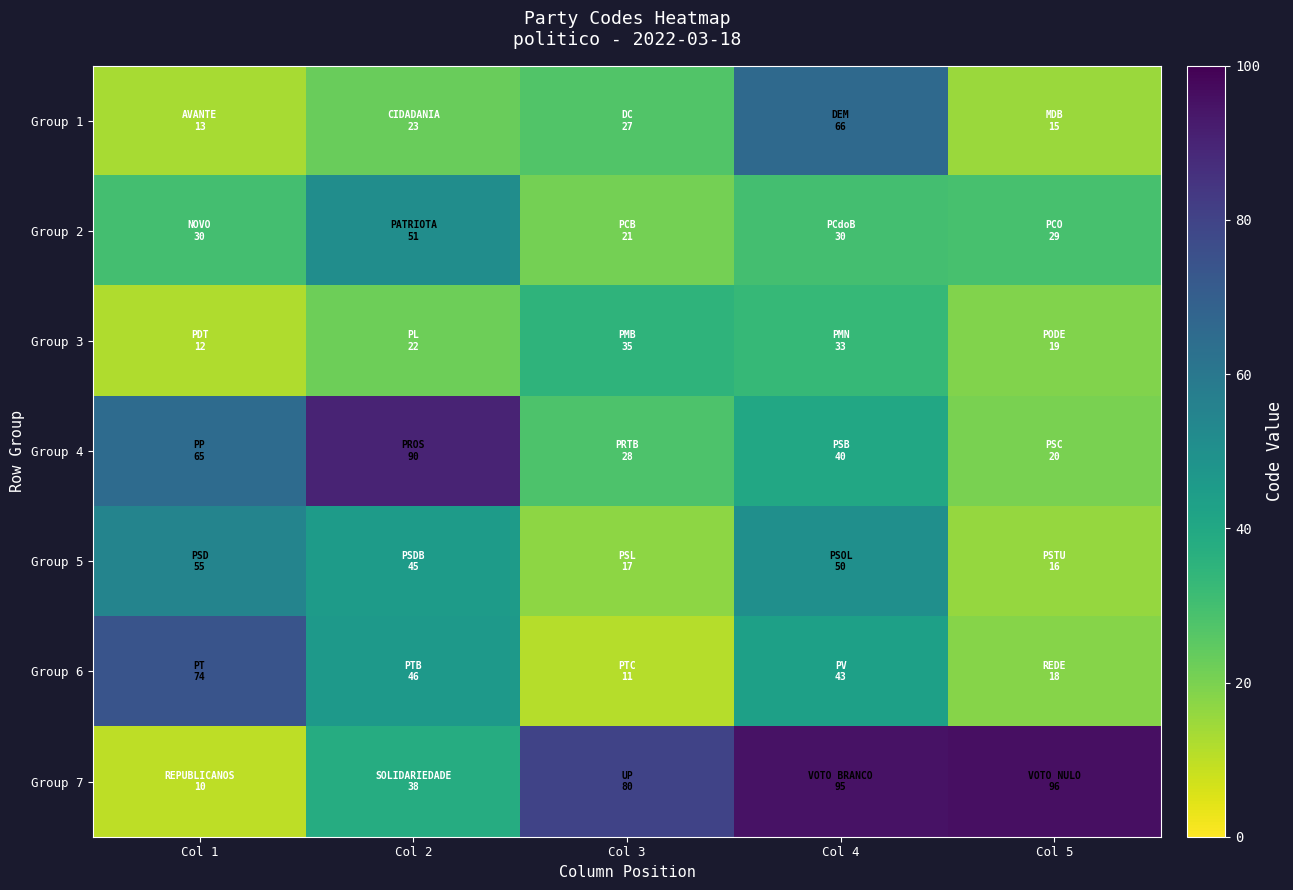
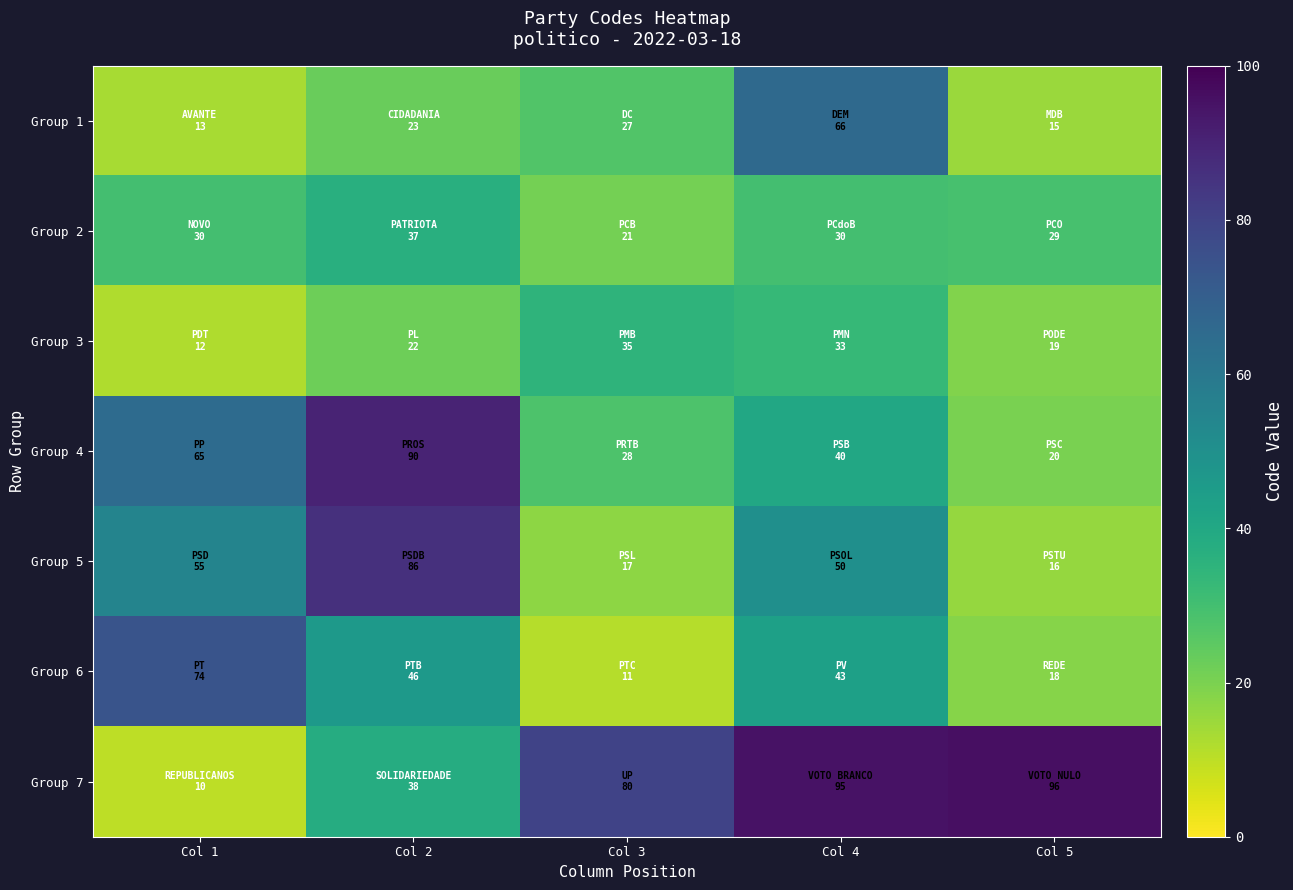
Group 2, Col 2: 51 -> 37
Group 5, Col 2: 45 -> 86
